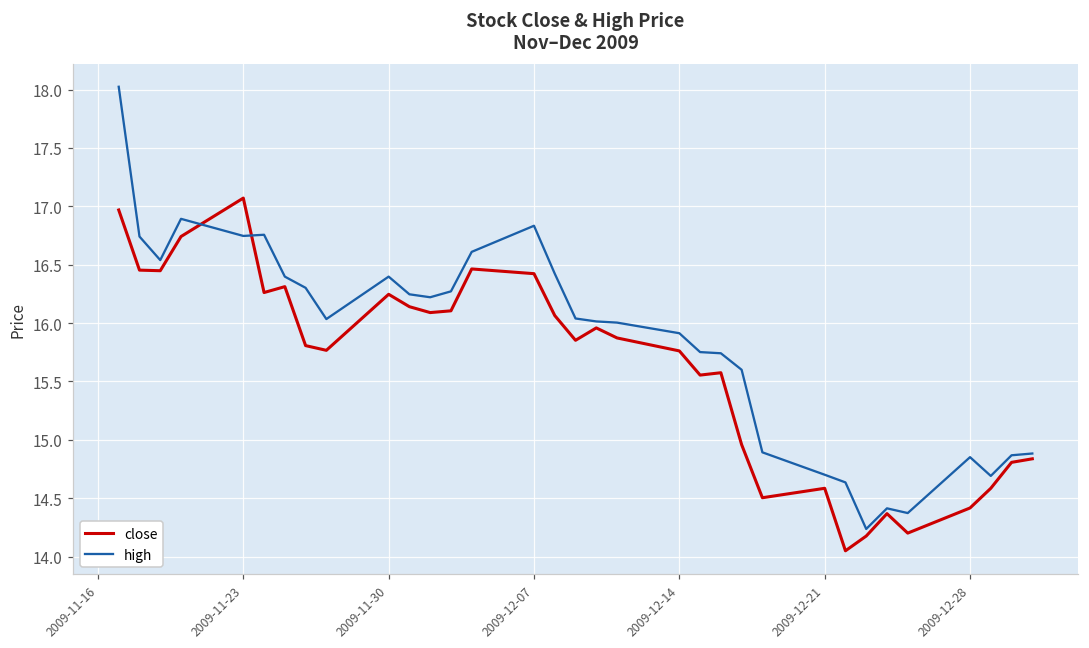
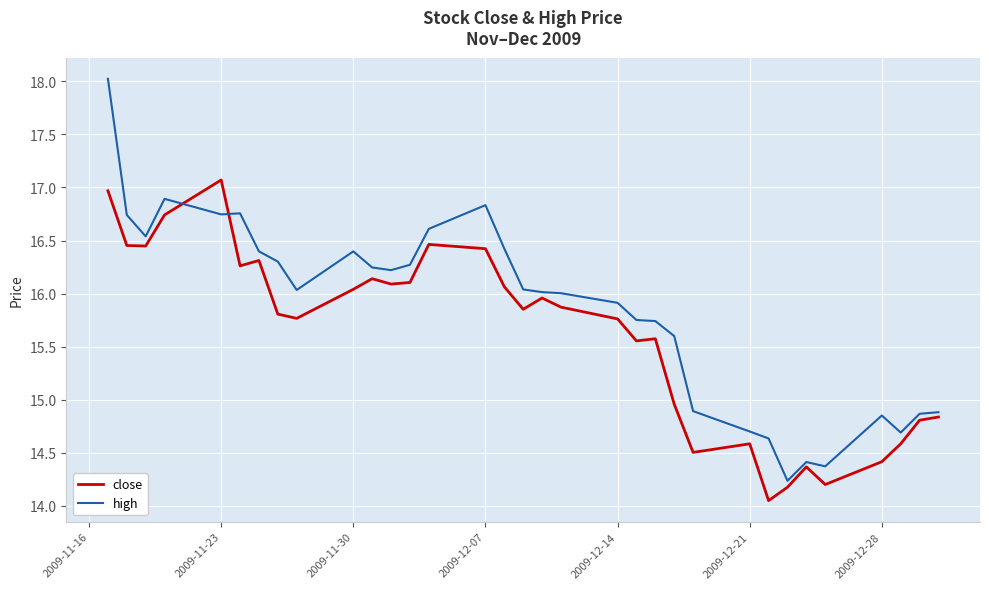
close, 2009-11-30: 16.25 -> 16.04
